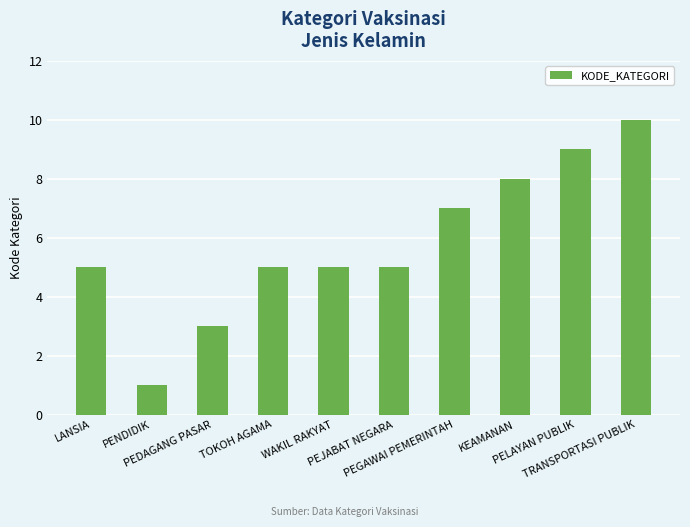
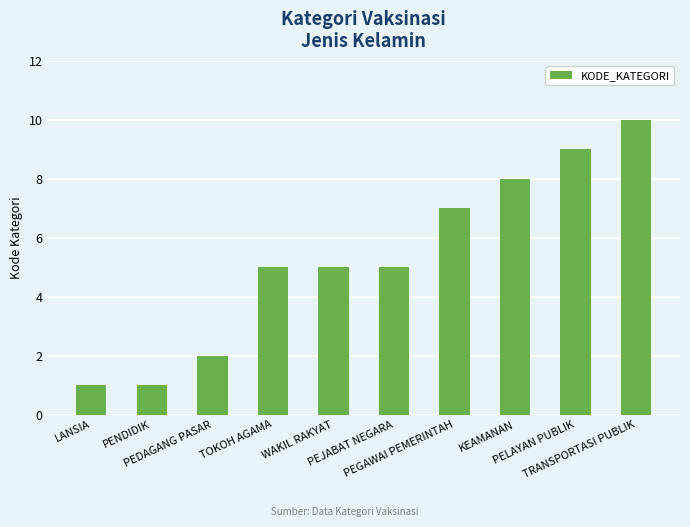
LANSIA: 5 -> 1
PEDAGANG PASAR: 3 -> 2
